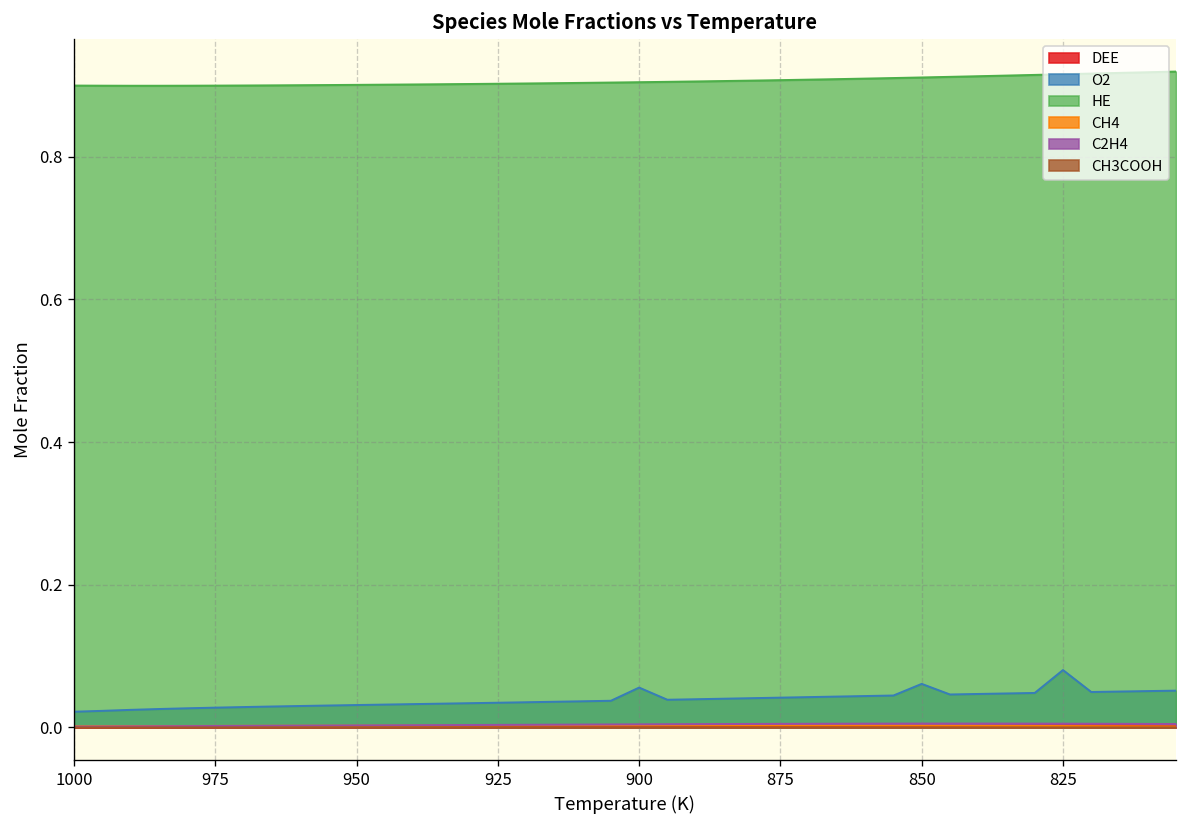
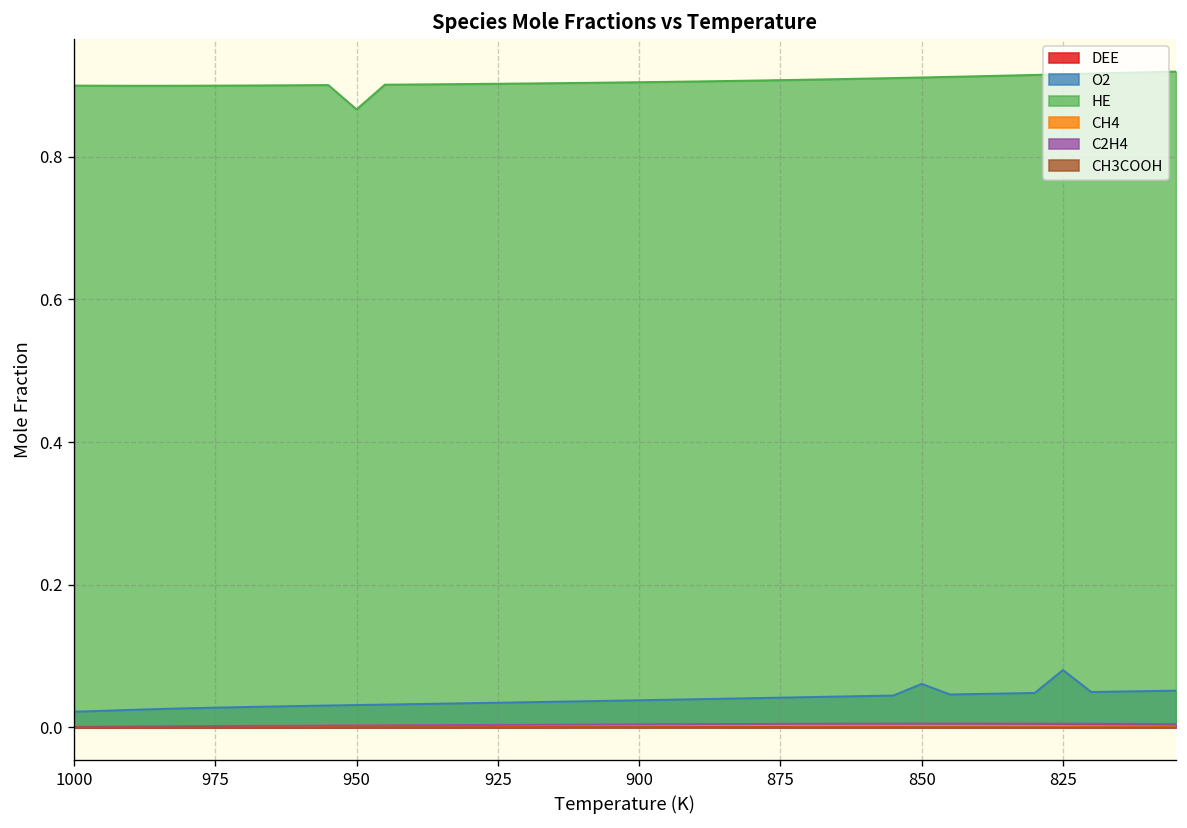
HE, 950: 0.90 -> 0.87
O2, 900: 0.06 -> 0.04
